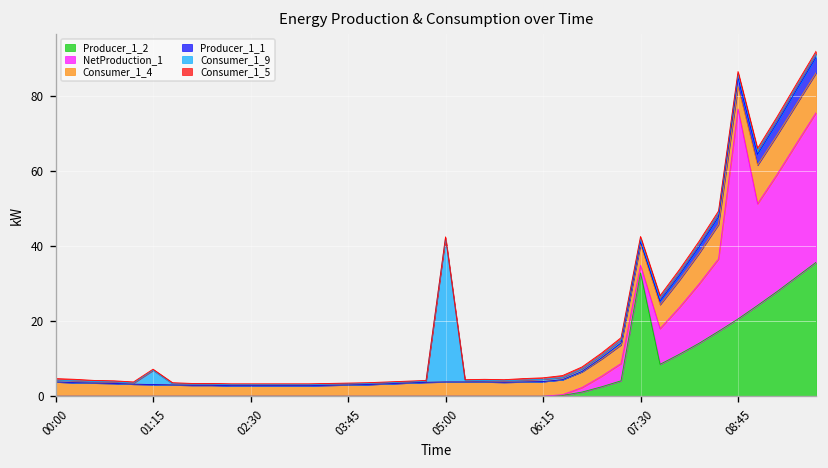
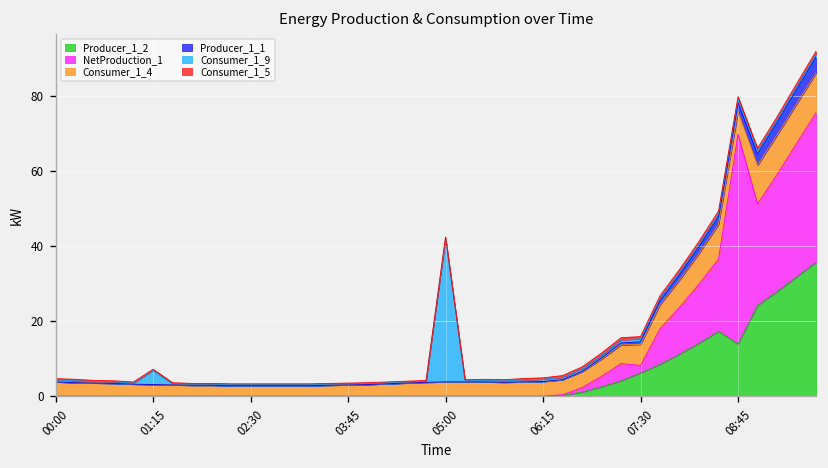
Producer_1_2, 07:30: 33 -> 6
Producer_1_2, 08:45: 21 -> 14
